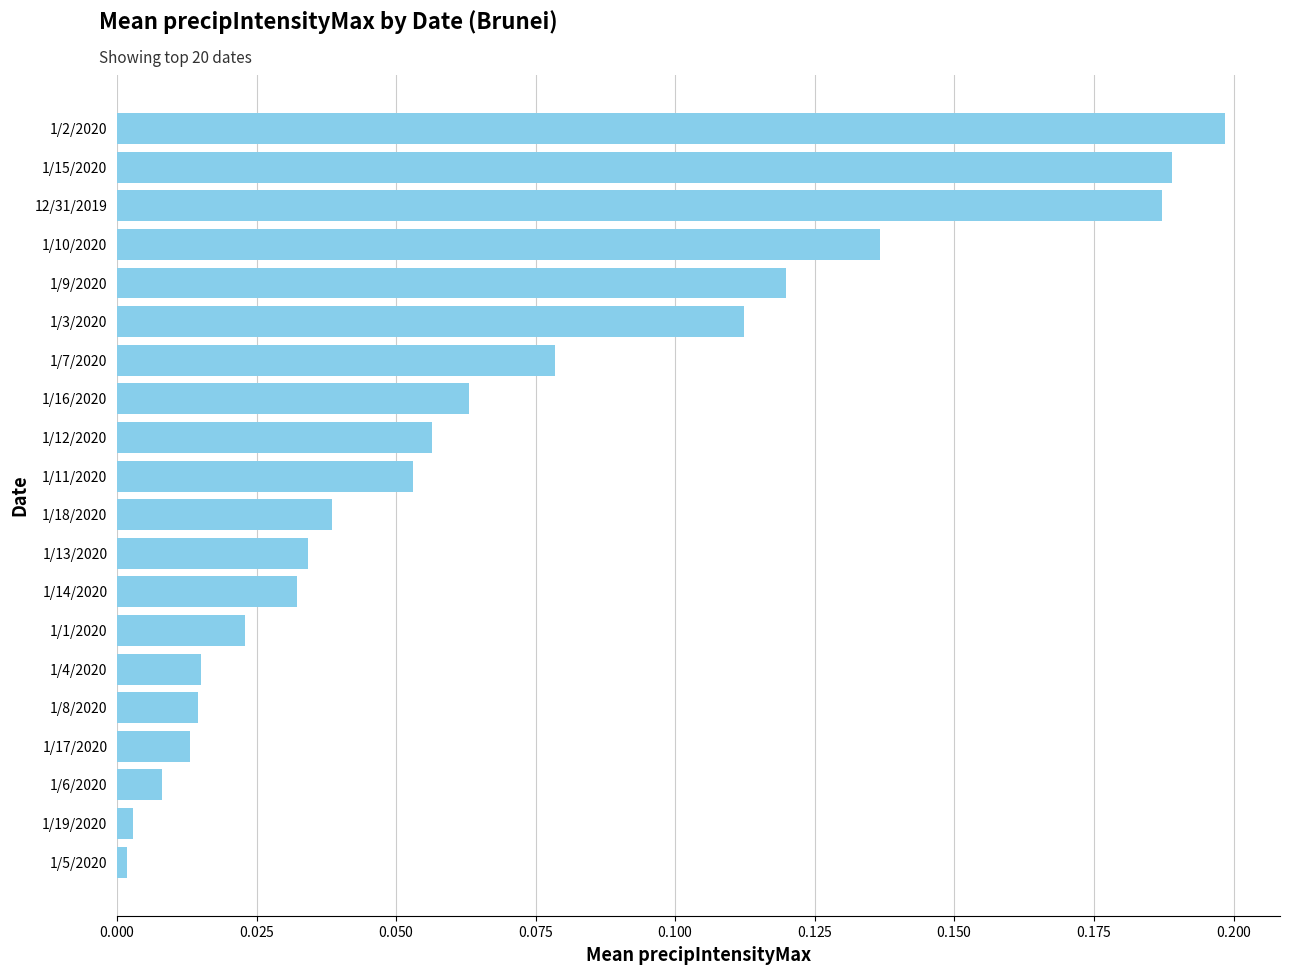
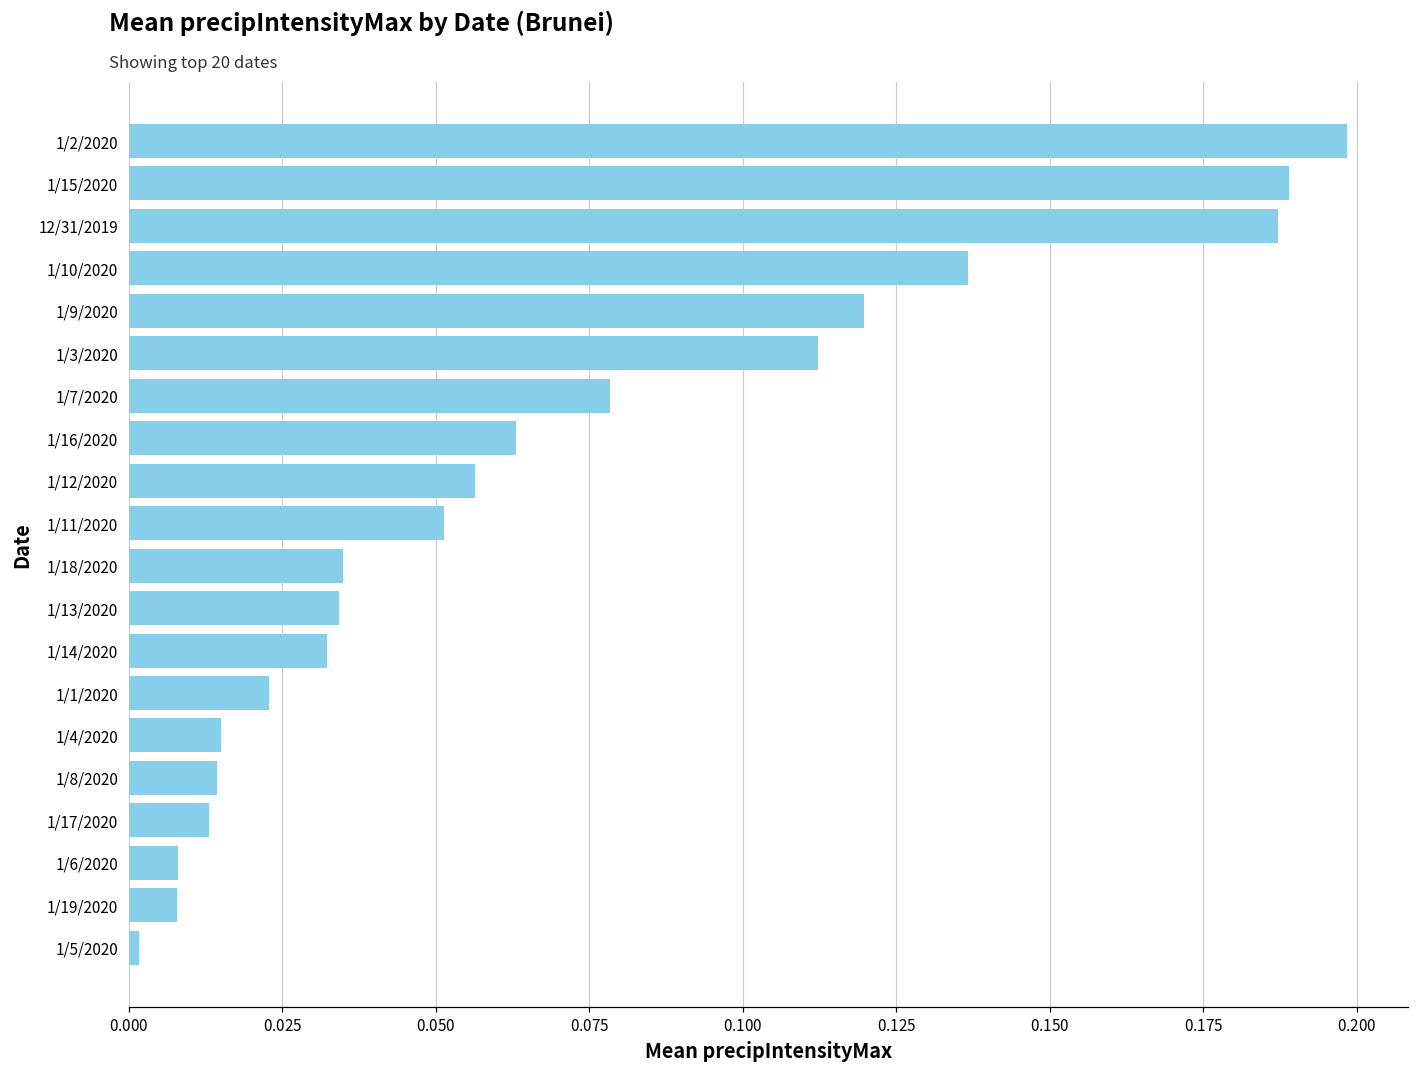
1/11/2020: 0.053 -> 0.051
1/18/2020: 0.039 -> 0.035
1/19/2020: 0.003 -> 0.008
